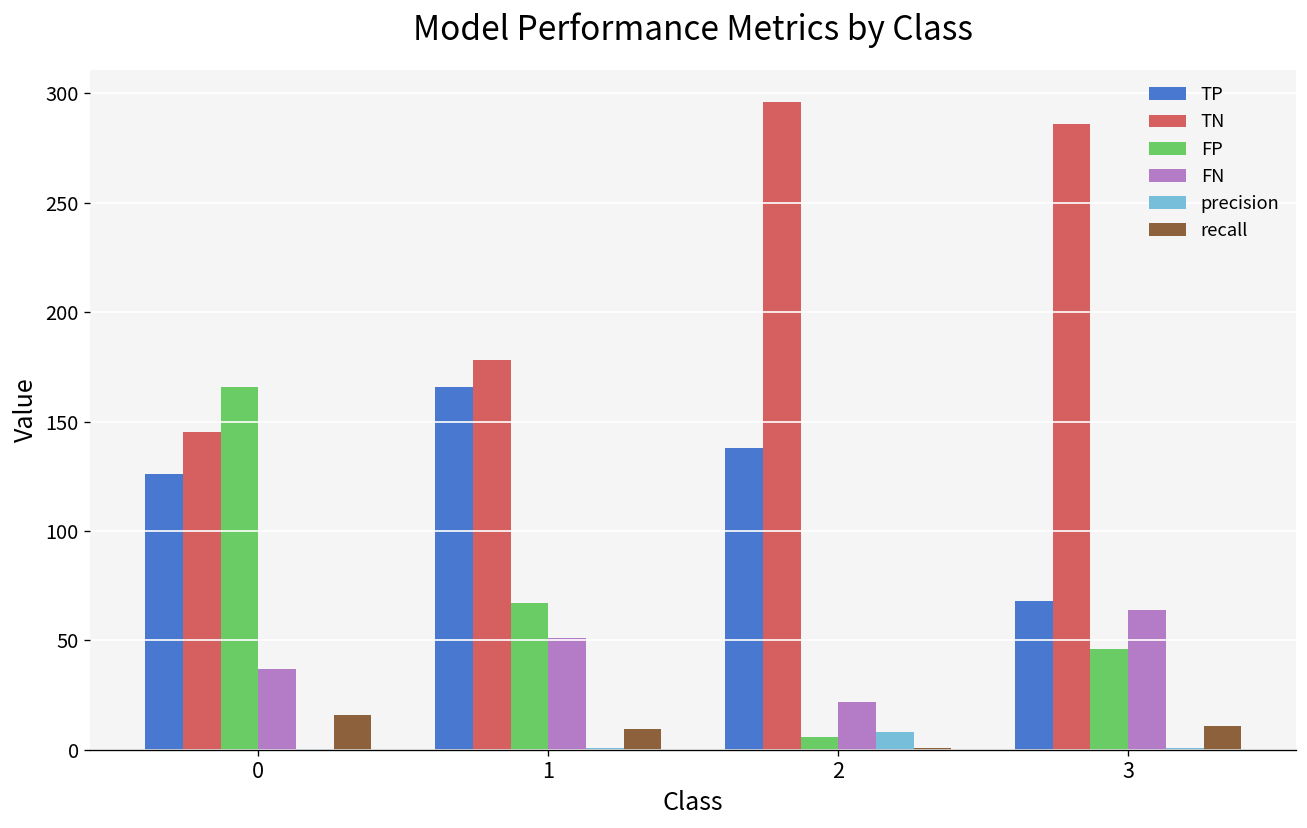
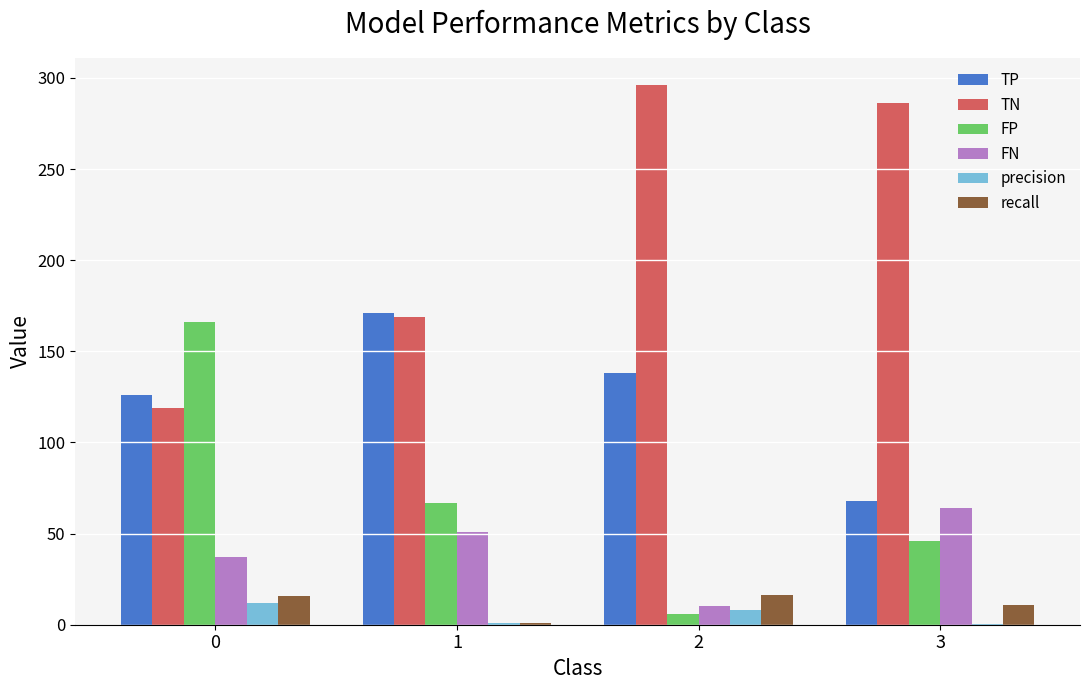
TN, 0: 145 -> 119
precision, 0: 0 -> 12
TP, 1: 166 -> 171
TN, 1: 178 -> 169
recall, 1: 9 -> 1
FN, 2: 22 -> 10
recall, 2: 1 -> 16
